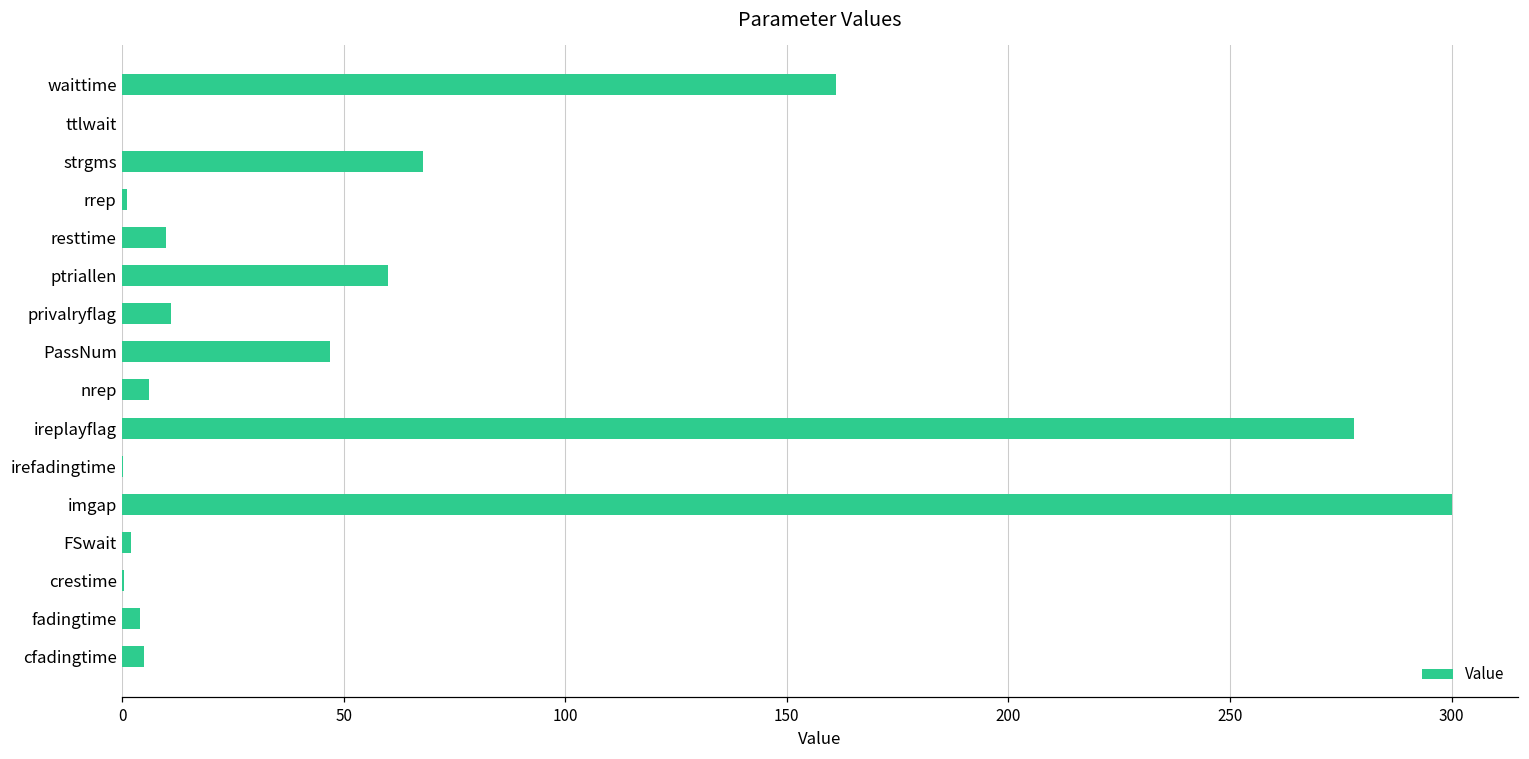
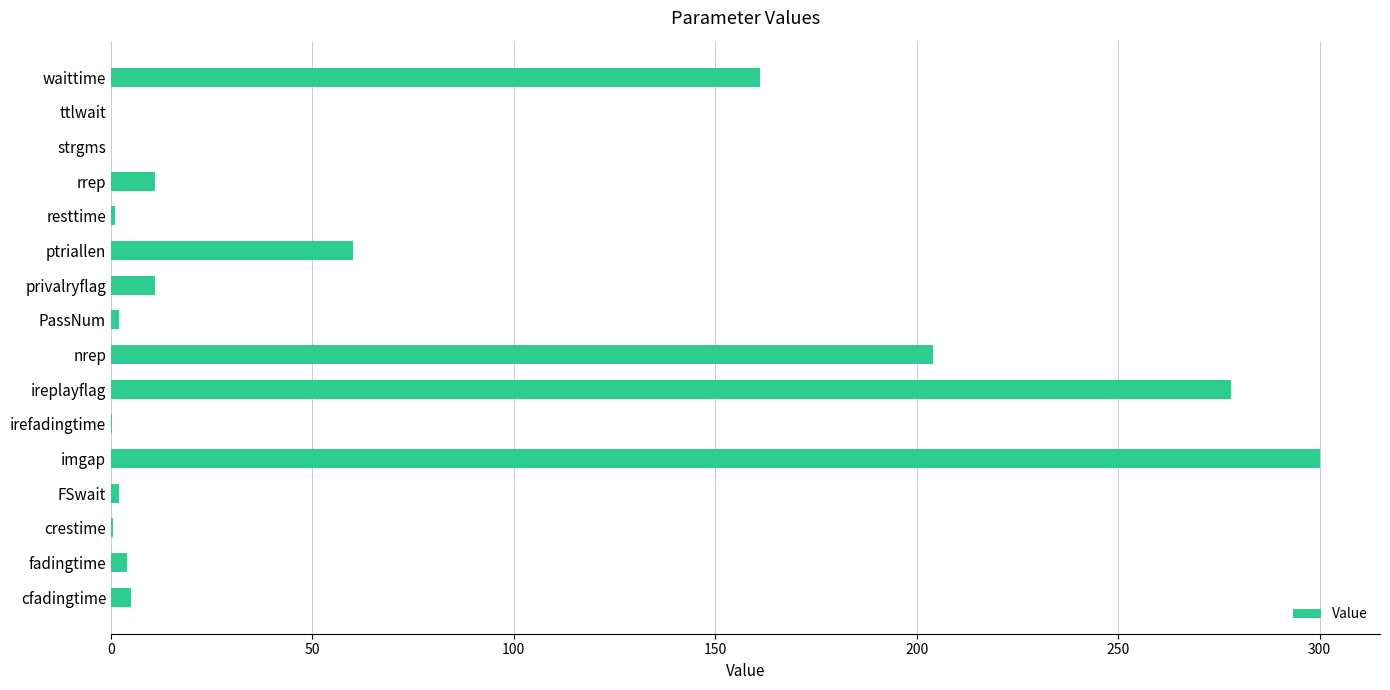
strgms: 68 -> 0
rrep: 1 -> 11
resttime: 10 -> 1
PassNum: 47 -> 2
nrep: 6 -> 204
